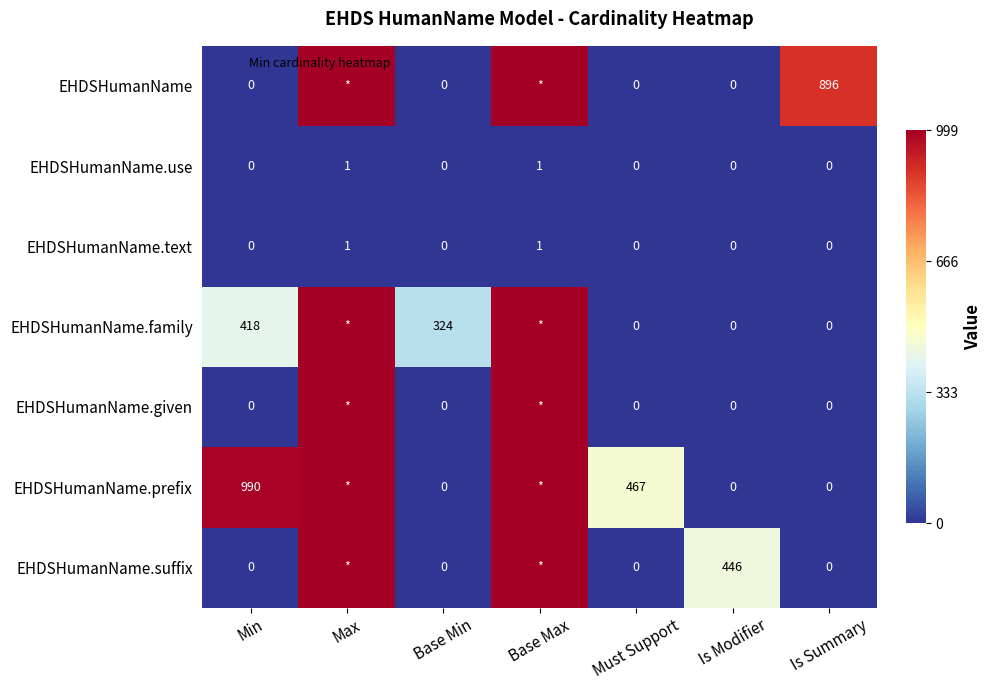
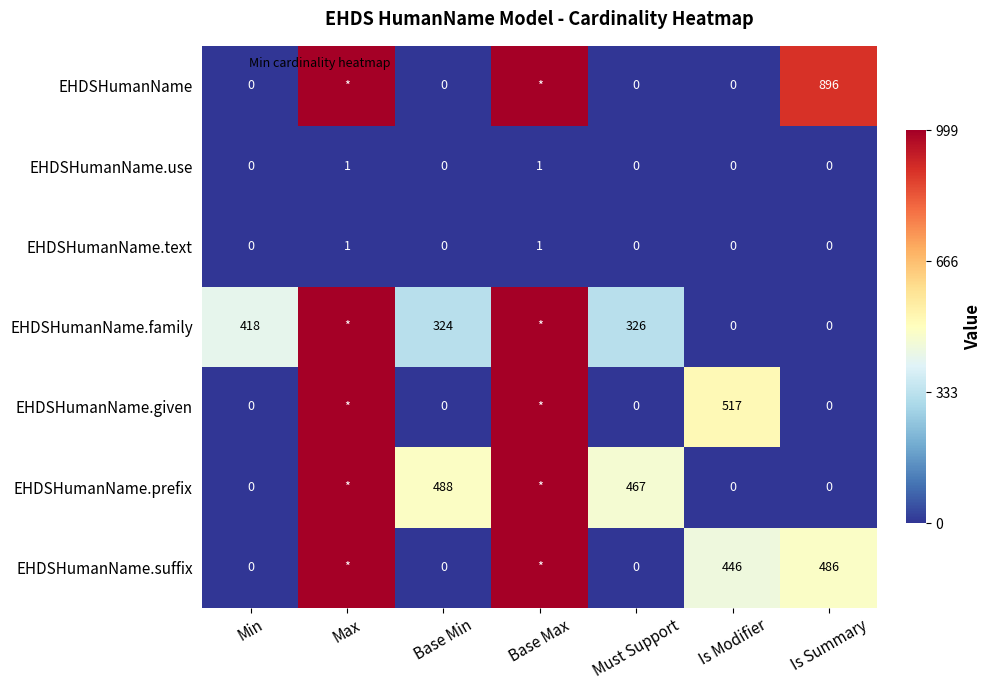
EHDSHumanName.family, Must Support: 0 -> 326
EHDSHumanName.given, Is Modifier: 0 -> 517
EHDSHumanName.prefix, Min: 990 -> 0
EHDSHumanName.prefix, Base Min: 0 -> 488
EHDSHumanName.suffix, Is Summary: 0 -> 486
